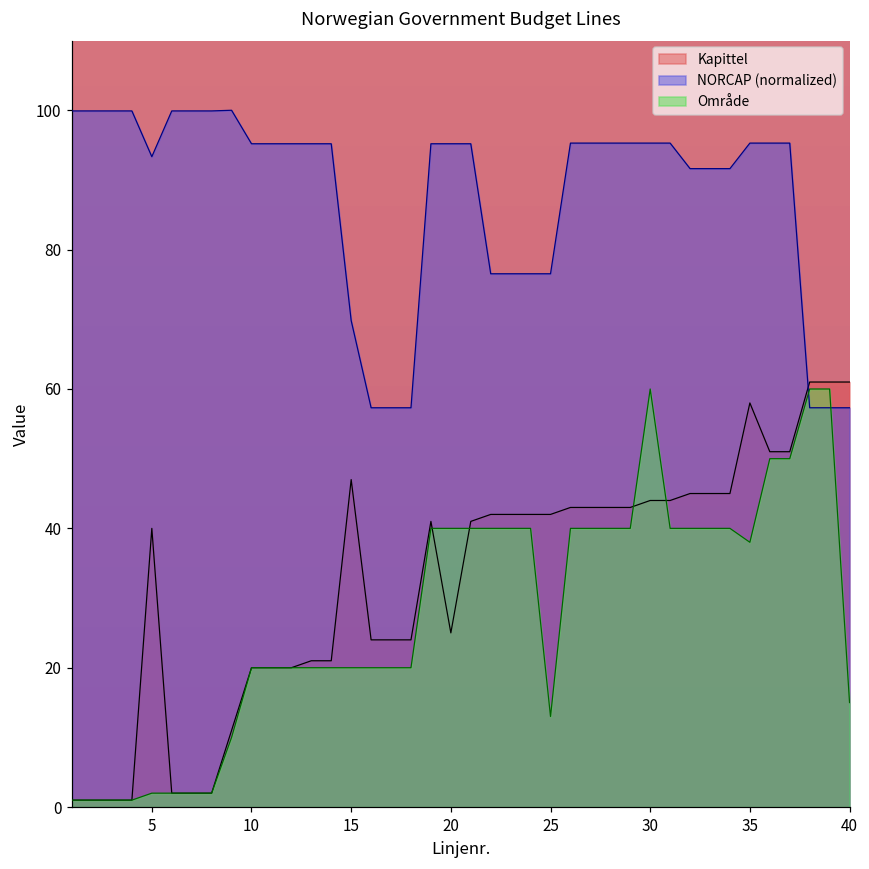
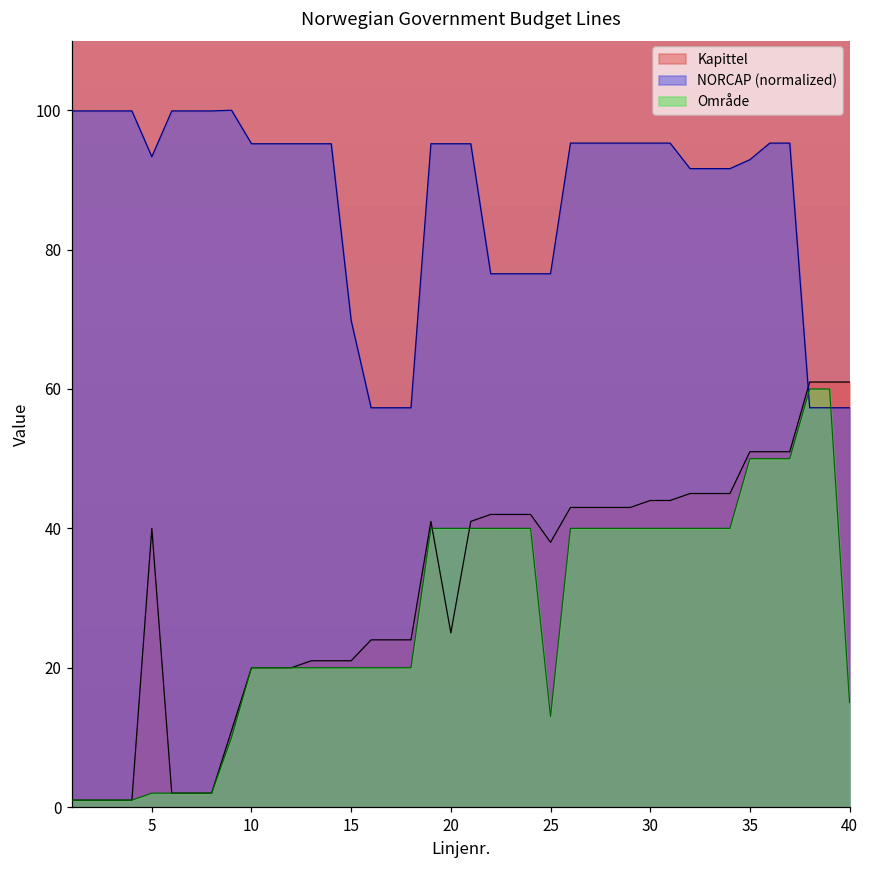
Kapittel, 15: 47 -> 21
Kapittel, 25: 42 -> 38
Område, 30: 60 -> 40
Kapittel, 35: 58 -> 51
NORCAP (normalized), 35: 95 -> 93
Område, 35: 38 -> 50
